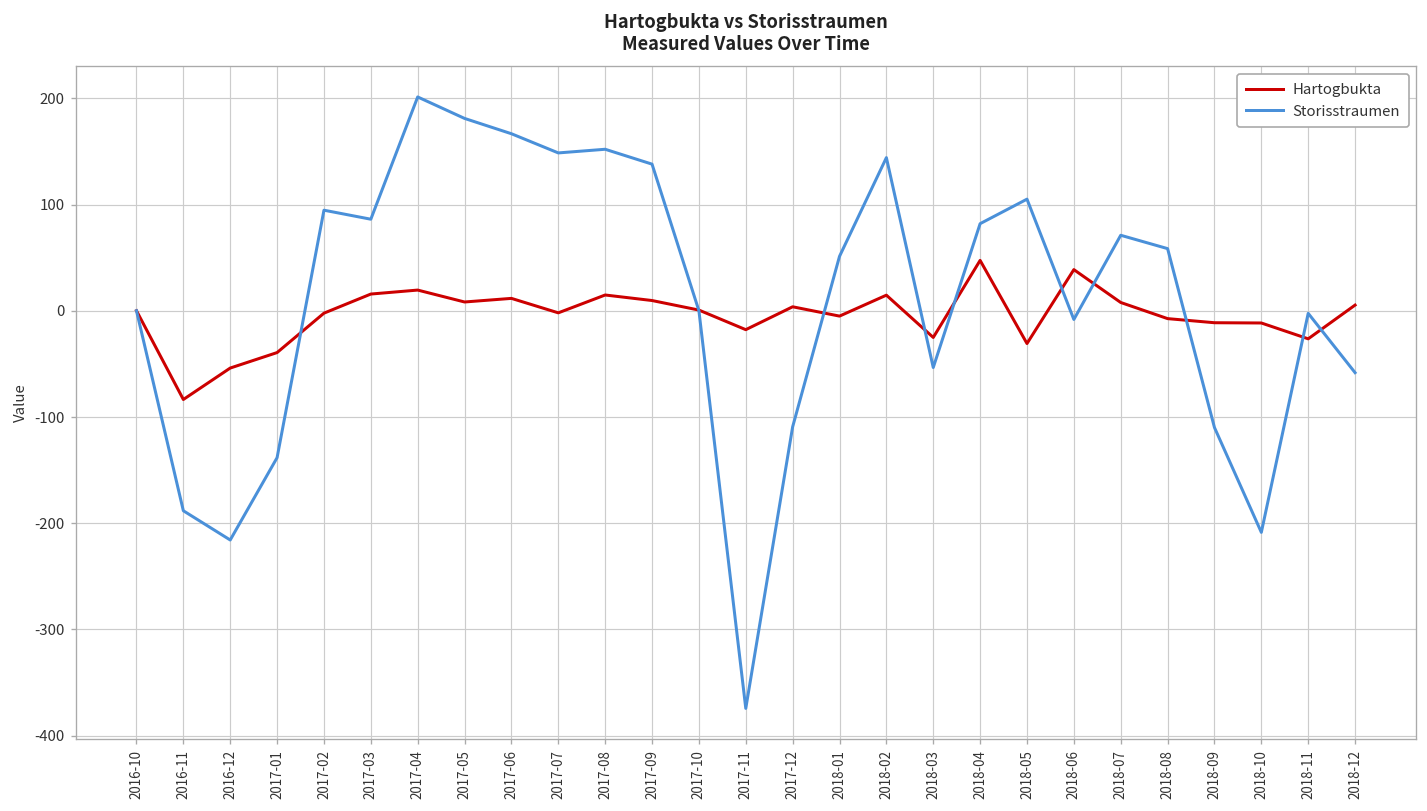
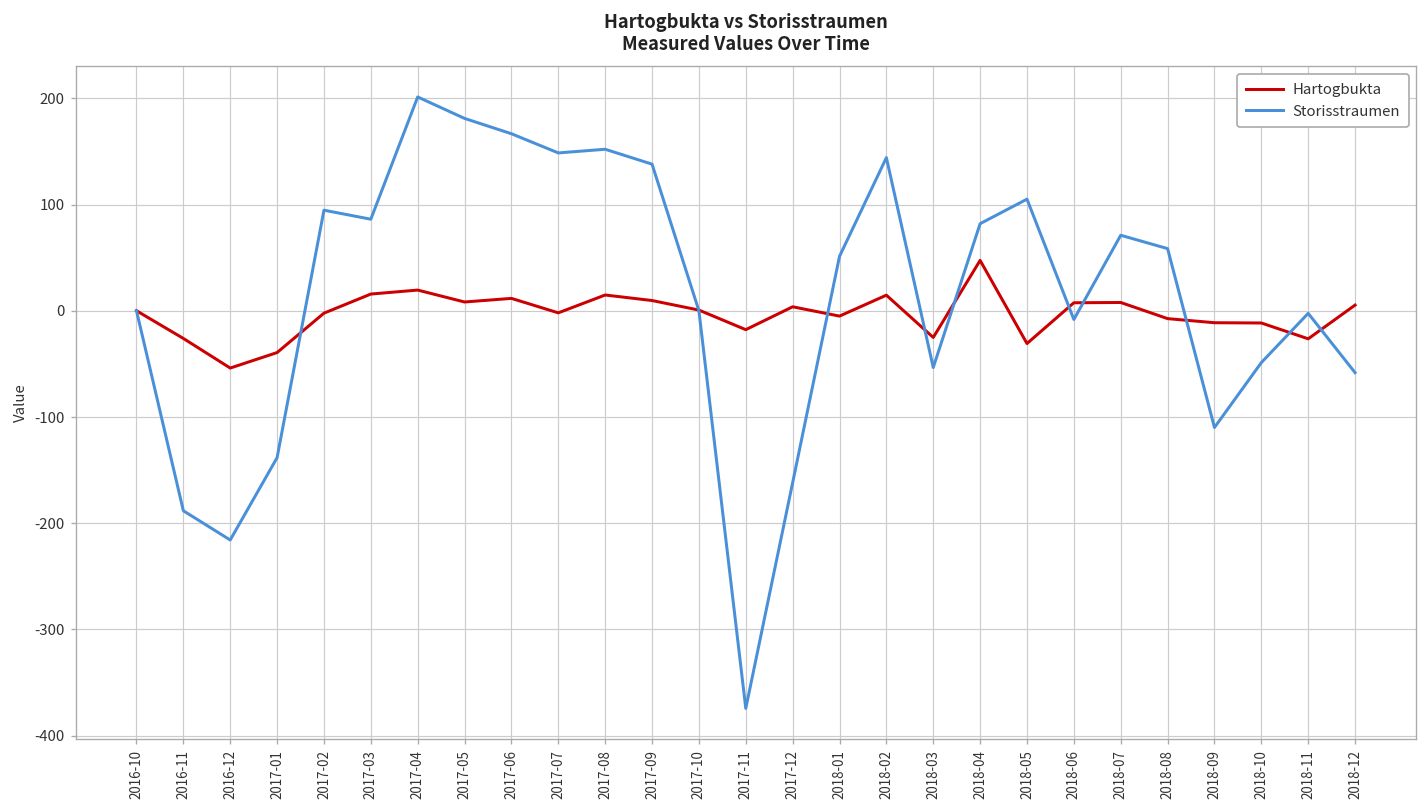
Hartogbukta, 2016-11: -80 -> -30
Storisstraumen, 2017-12: -110 -> -160
Hartogbukta, 2018-06: 40 -> 10
Storisstraumen, 2018-10: -210 -> -50
